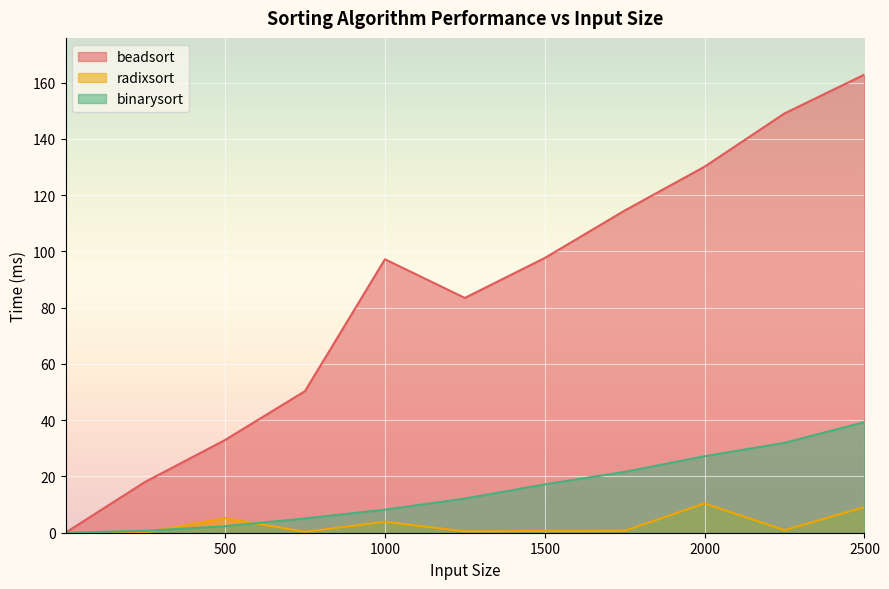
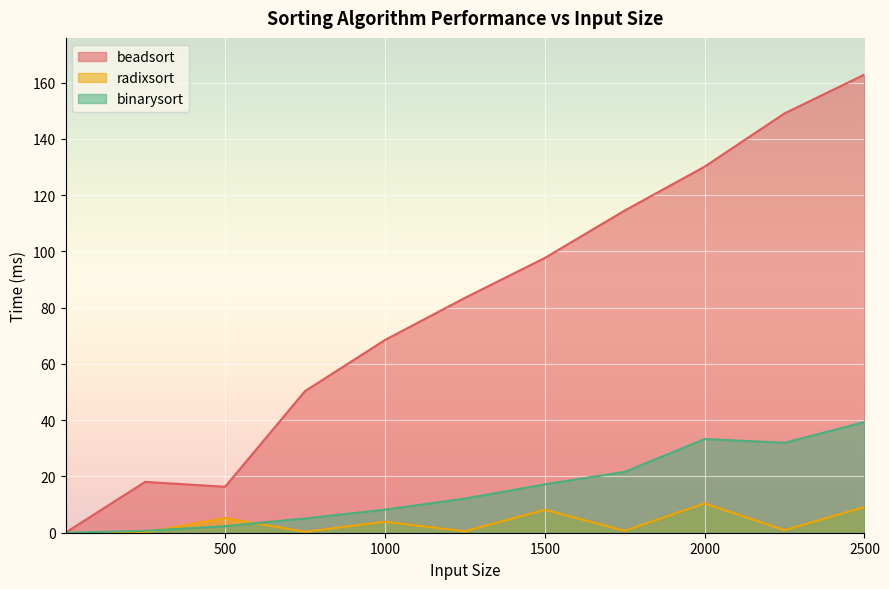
beadsort, 500: 33 -> 16
beadsort, 1000: 97 -> 69
radixsort, 1500: 1 -> 8
binarysort, 2000: 27 -> 33
